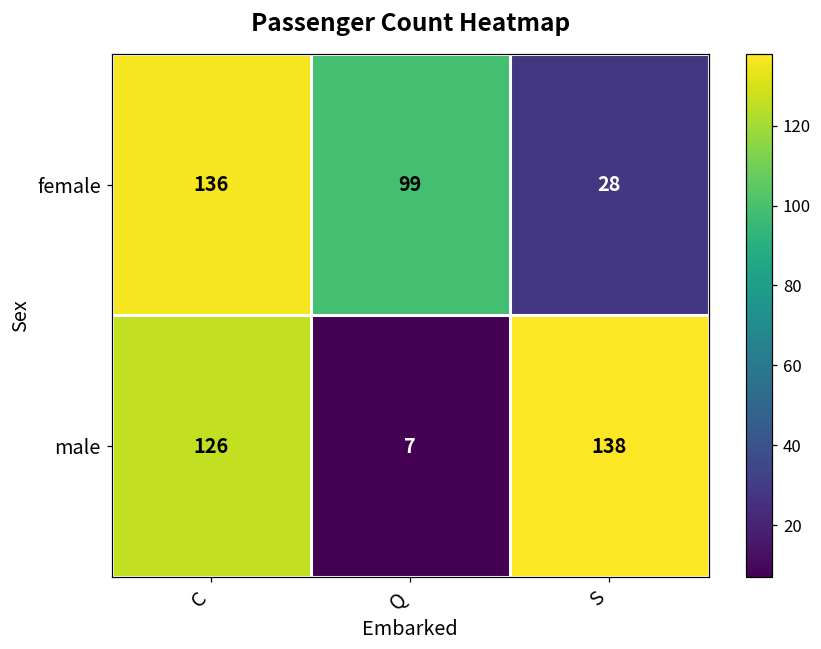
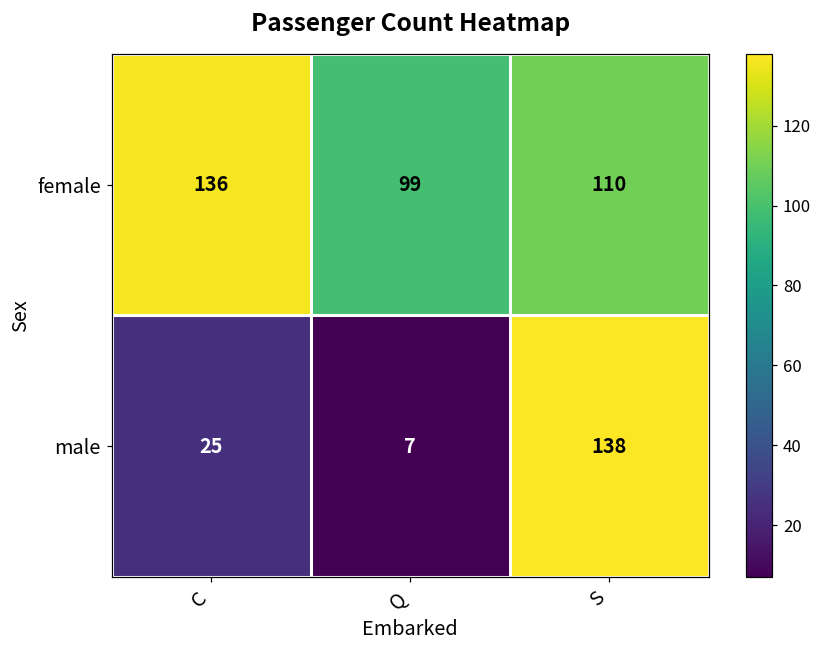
female, S: 28 -> 110
male, C: 126 -> 25
